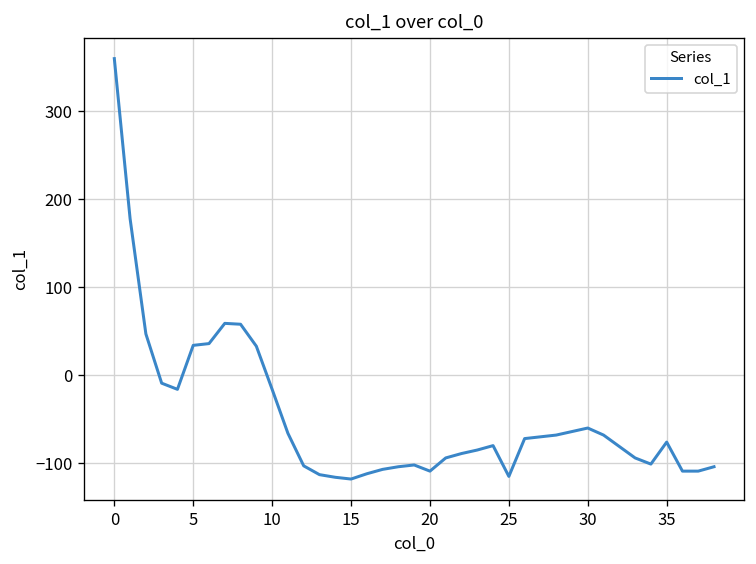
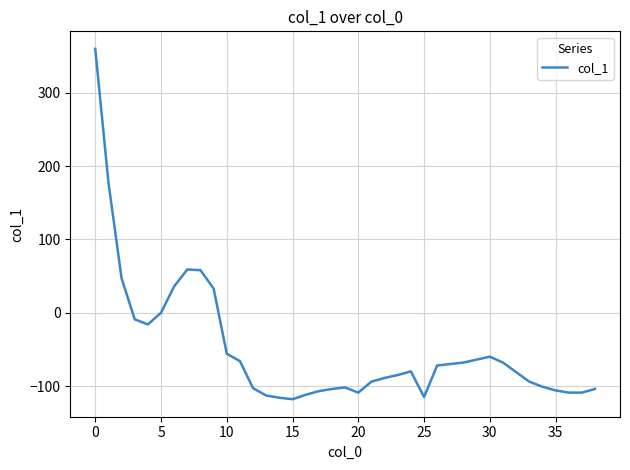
5: 30 -> 0
10: -20 -> -60
35: -80 -> -110
